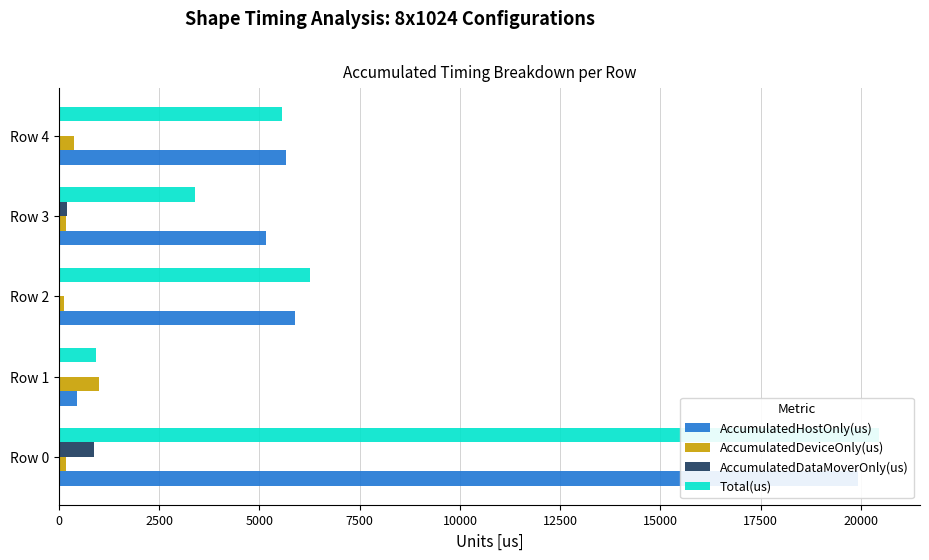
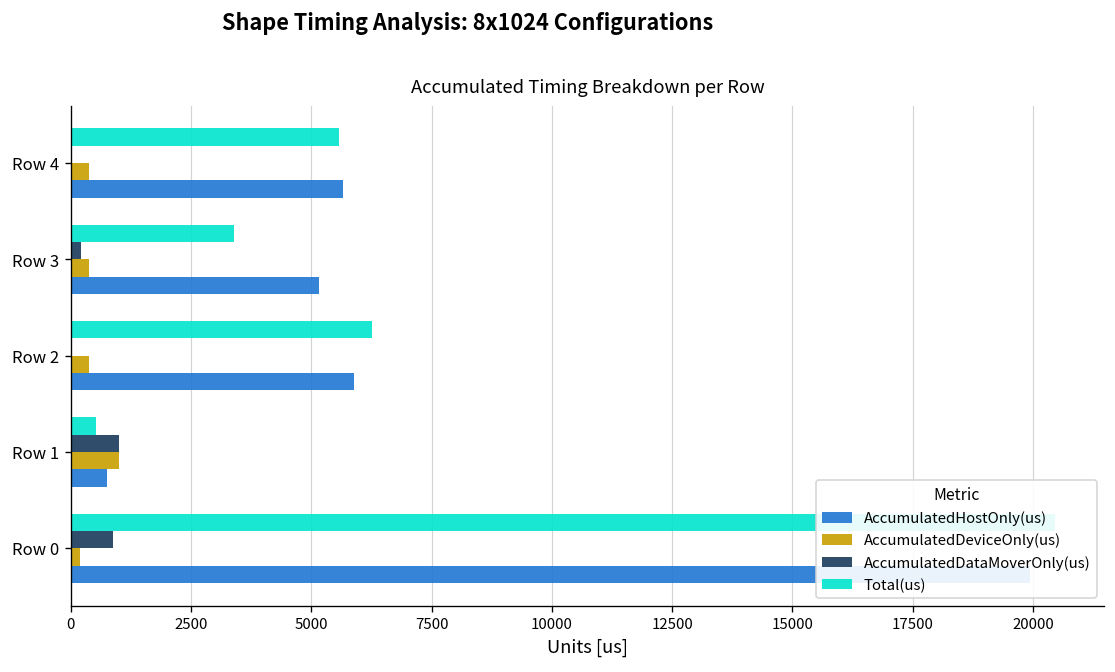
AccumulatedDeviceOnly(us), Row 3: 200 -> 400
AccumulatedDeviceOnly(us), Row 2: 100 -> 400
Total(us), Row 1: 900 -> 500
AccumulatedDataMoverOnly(us), Row 1: 0 -> 1000
AccumulatedHostOnly(us), Row 1: 500 -> 800
